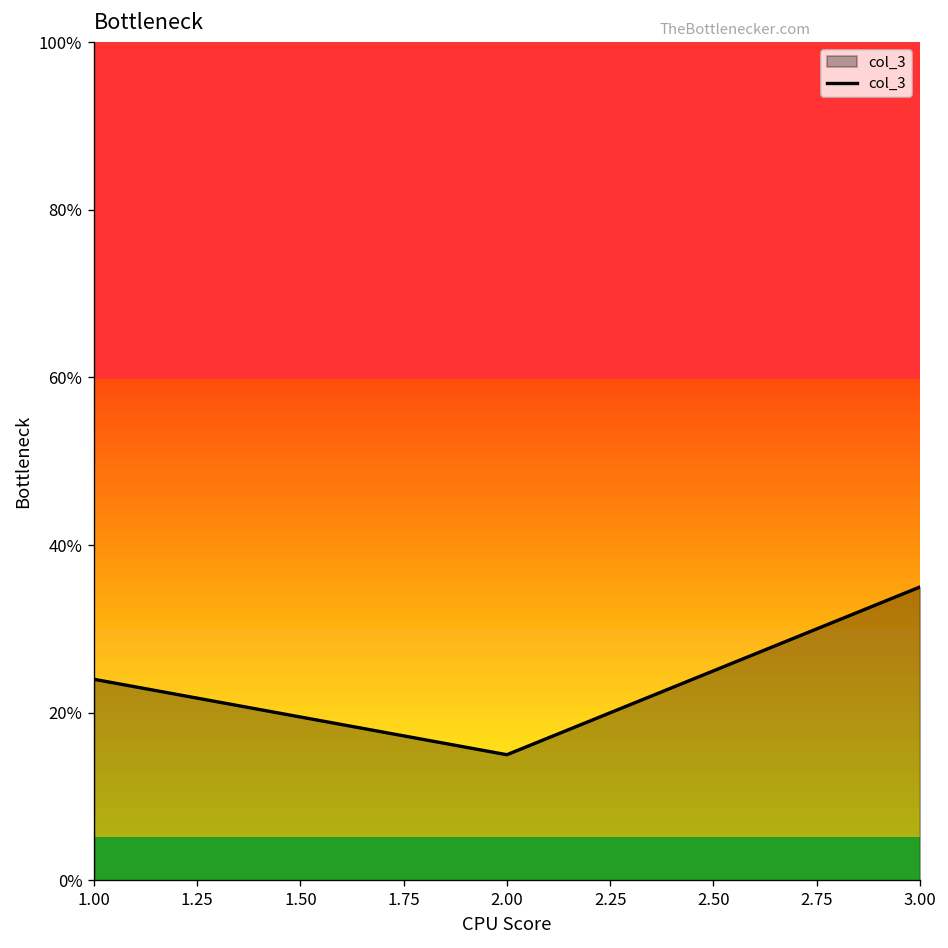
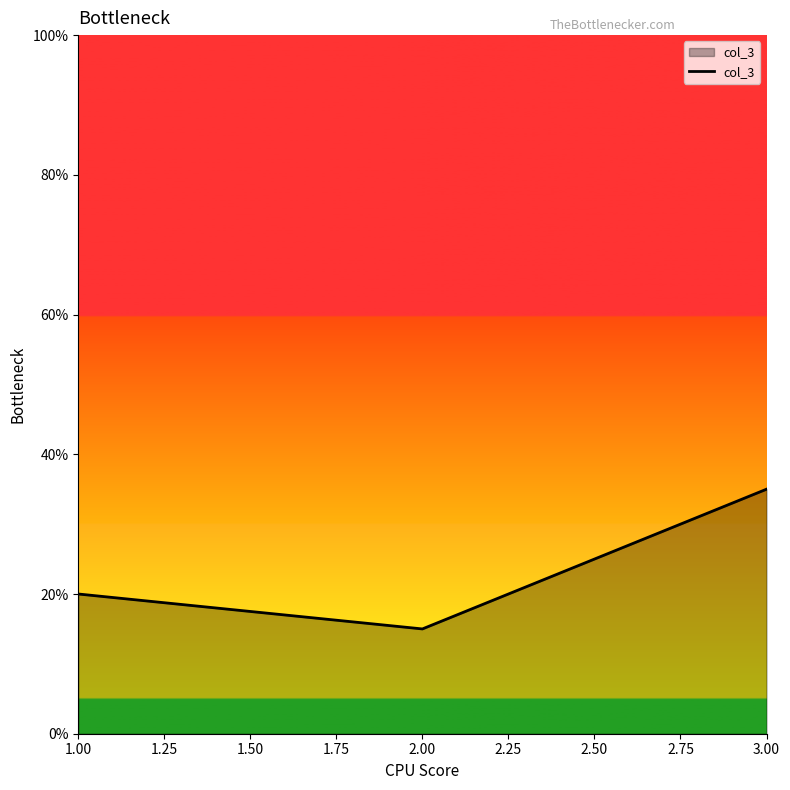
1.00: 24% -> 20%
